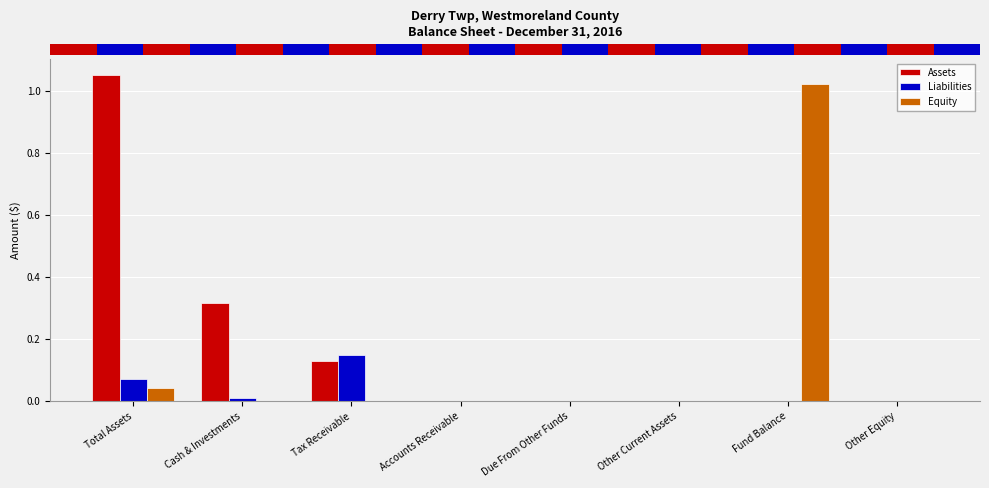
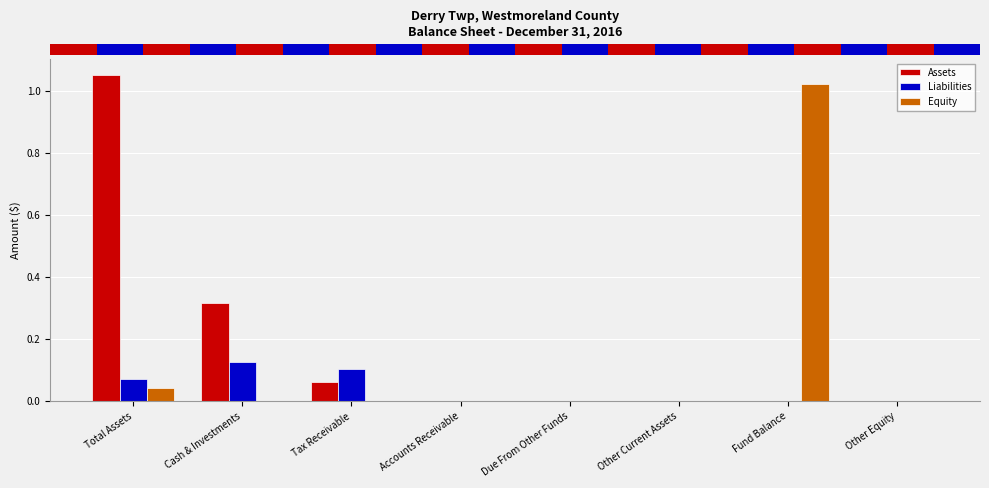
Liabilities, Cash & Investments: 10000 -> 130000
Assets, Tax Receivable: 130000 -> 60000
Liabilities, Tax Receivable: 150000 -> 100000
